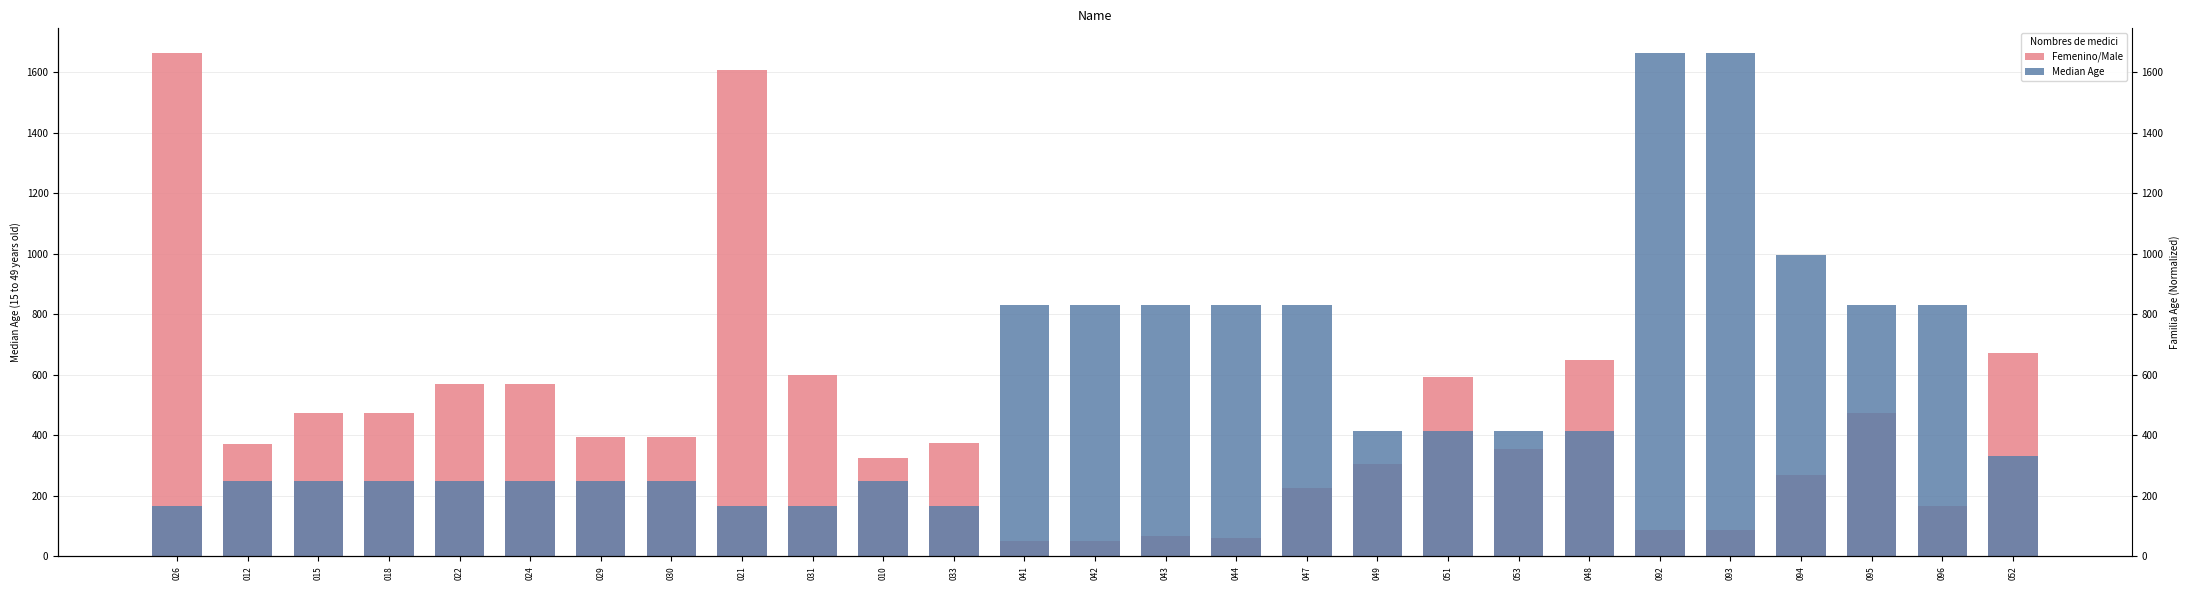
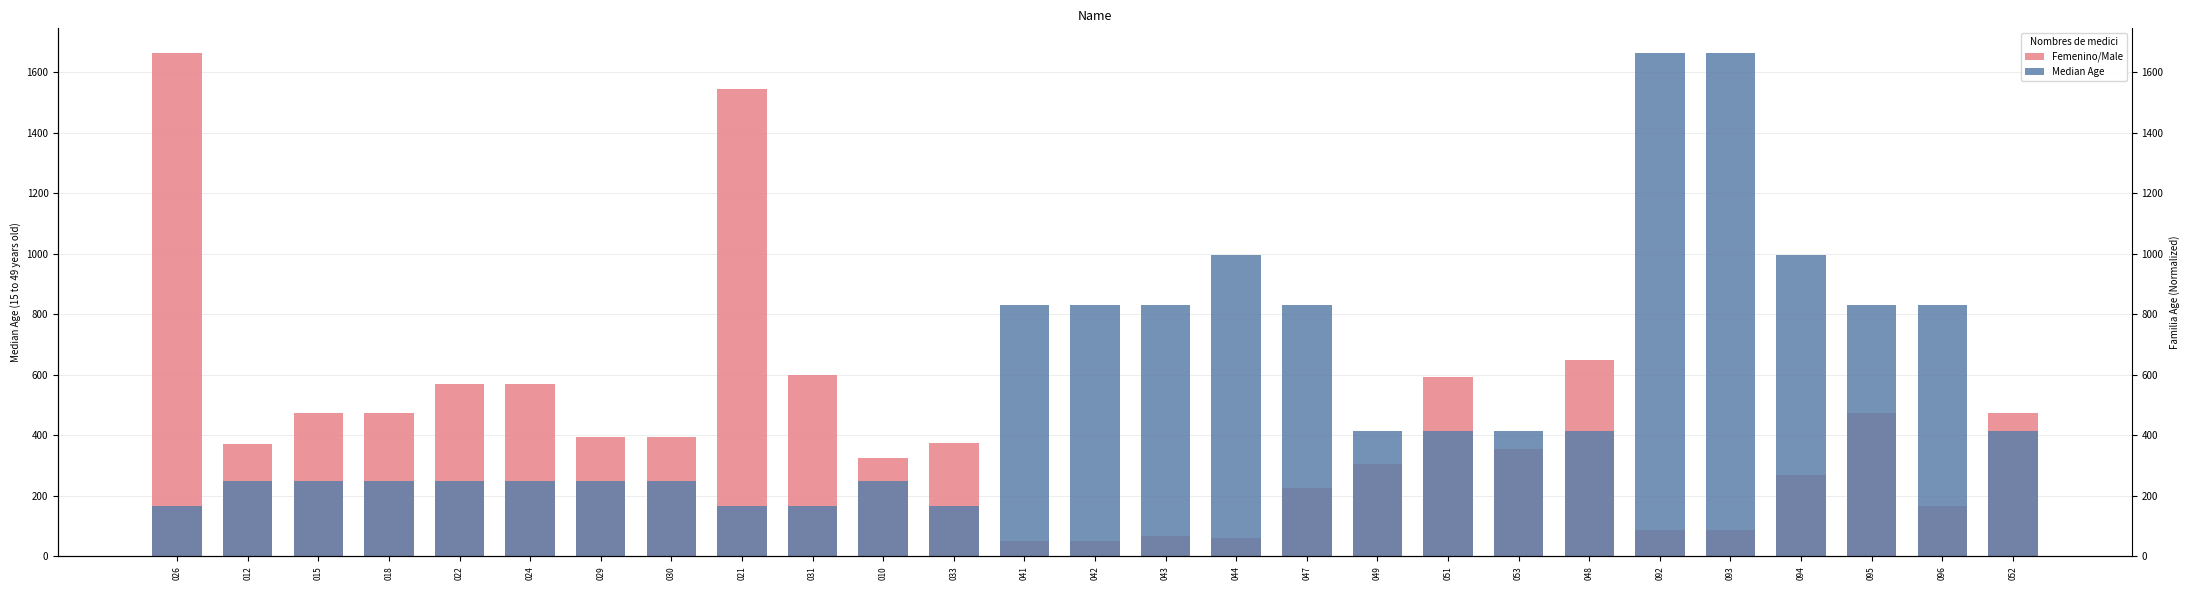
Femenino/Male, 021: 1610 -> 1540
Median Age, 044: 830 -> 1000
Femenino/Male, 052: 670 -> 470
Median Age, 052: 330 -> 420
